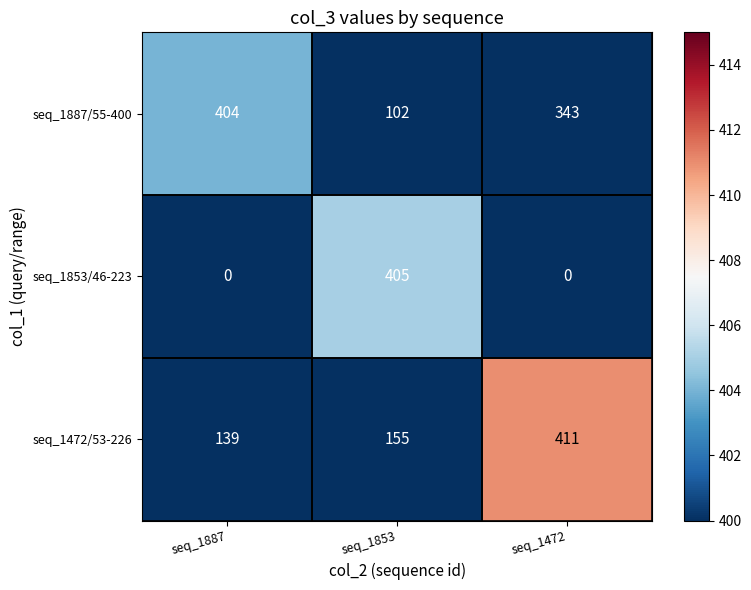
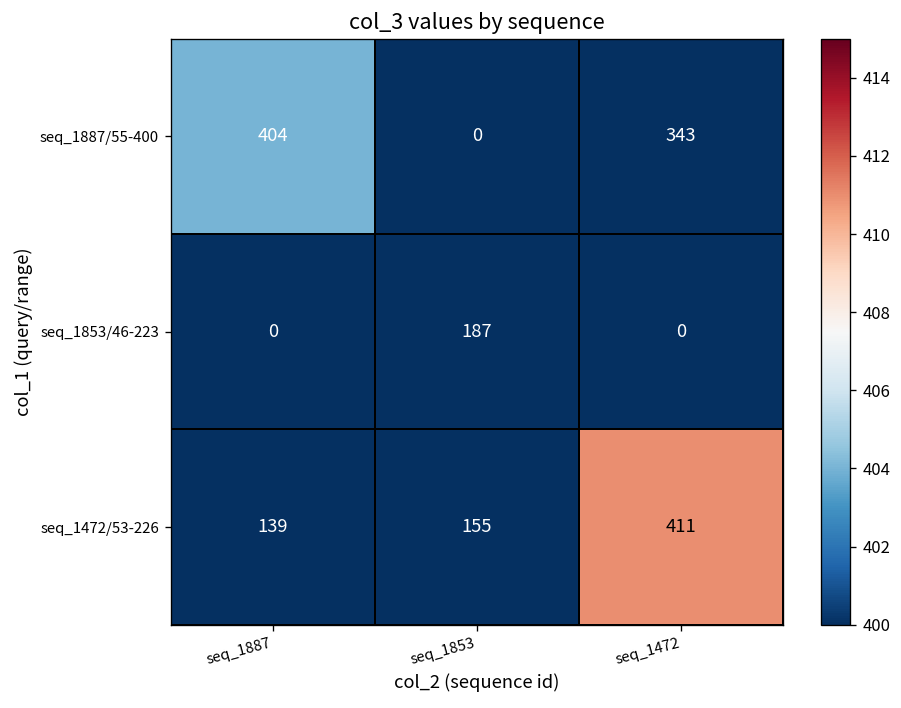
seq_1887/55-400, seq_1853: 102 -> 0
seq_1853/46-223, seq_1853: 405 -> 187
